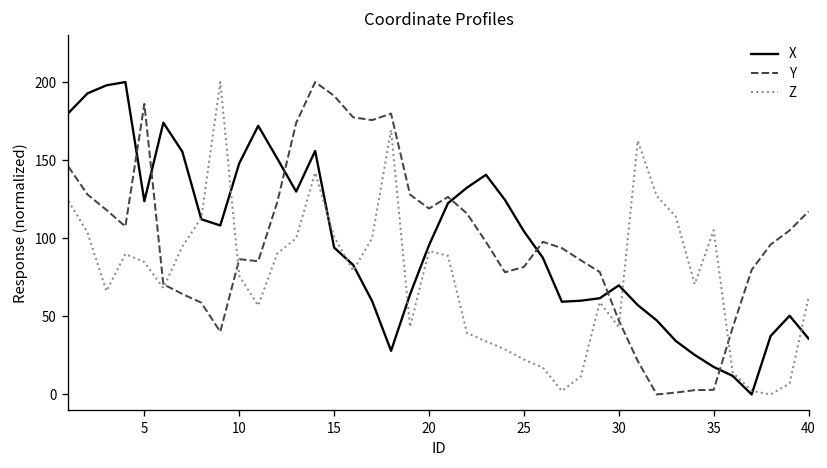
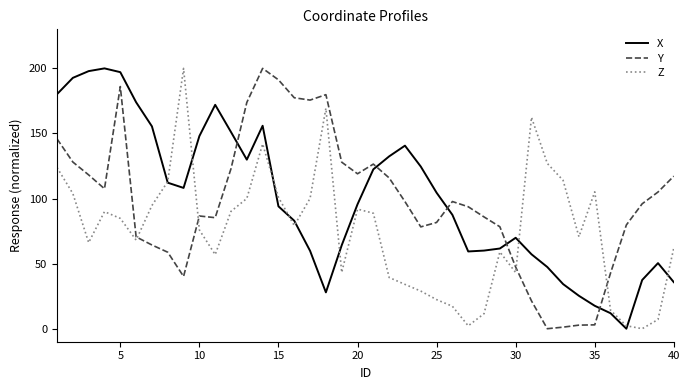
X, 5: 124 -> 197
